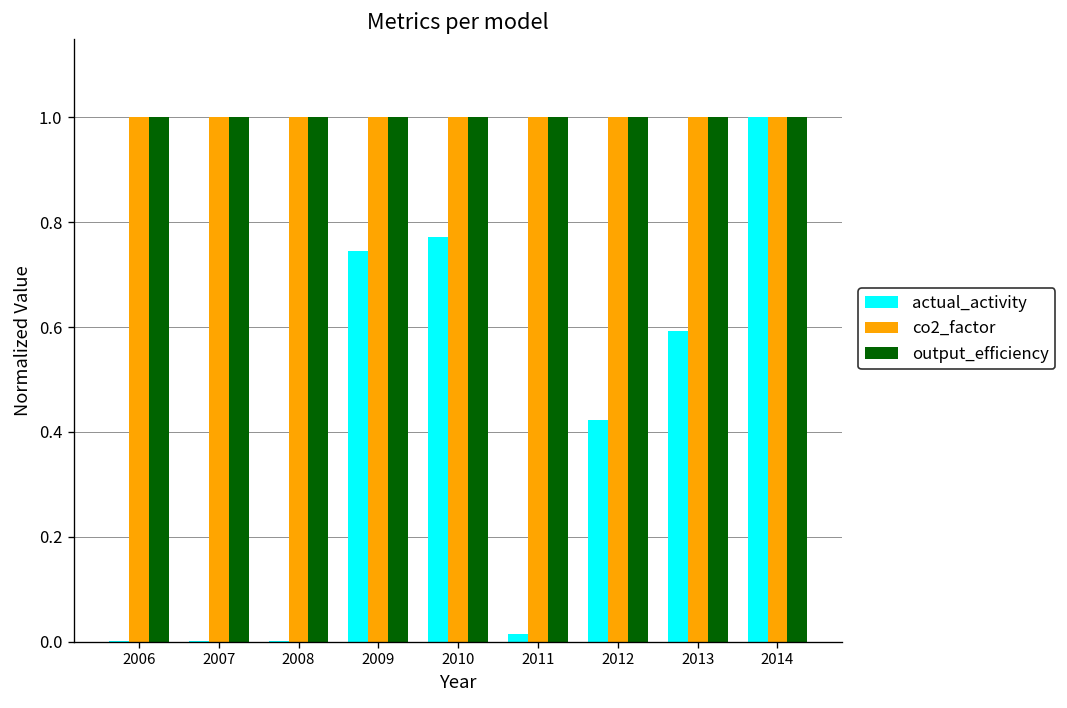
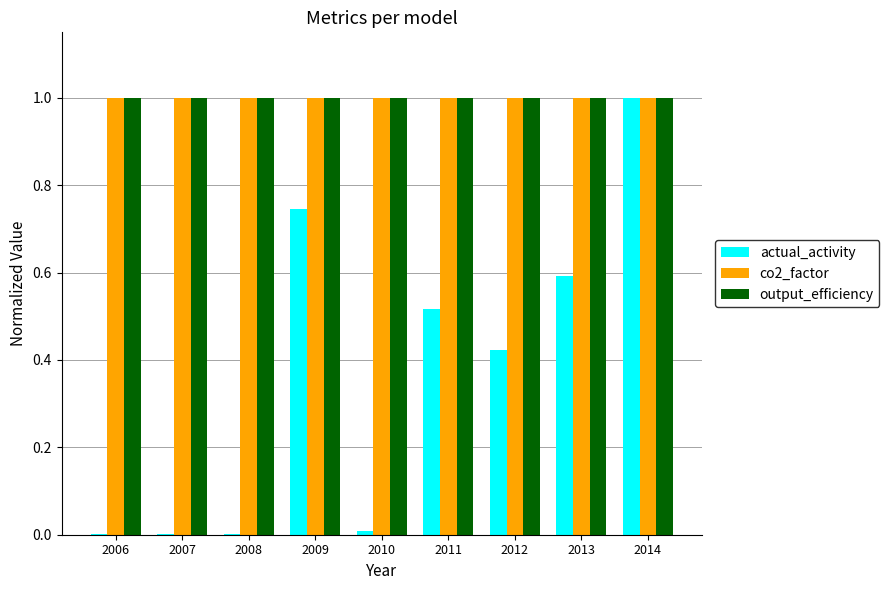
actual_activity, 2010: 0.77 -> 0.01
actual_activity, 2011: 0.02 -> 0.52
